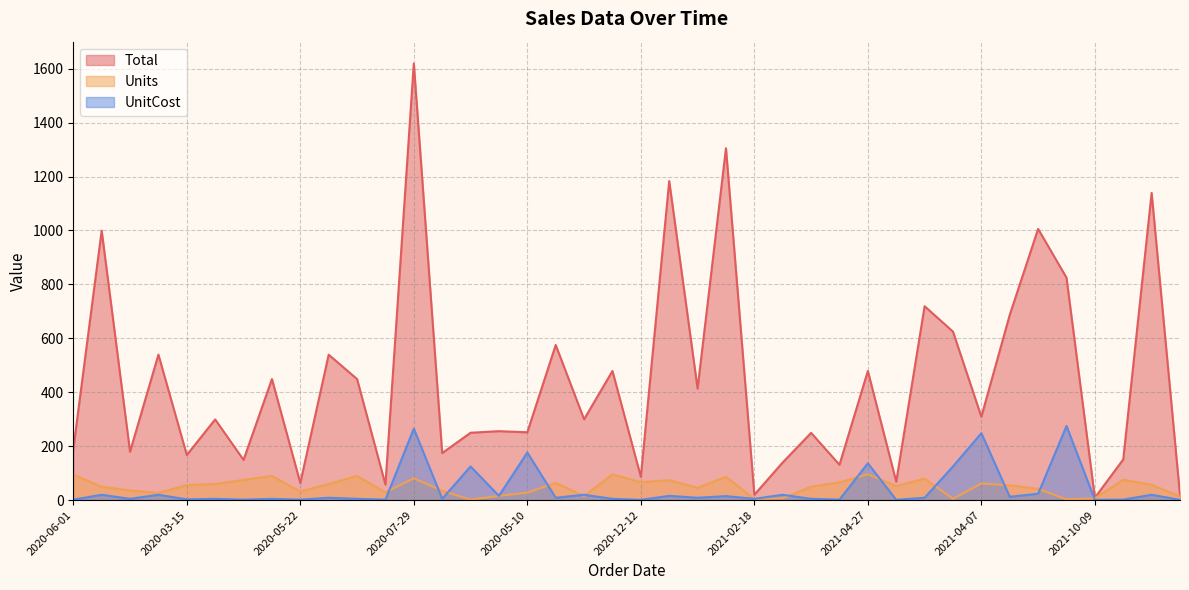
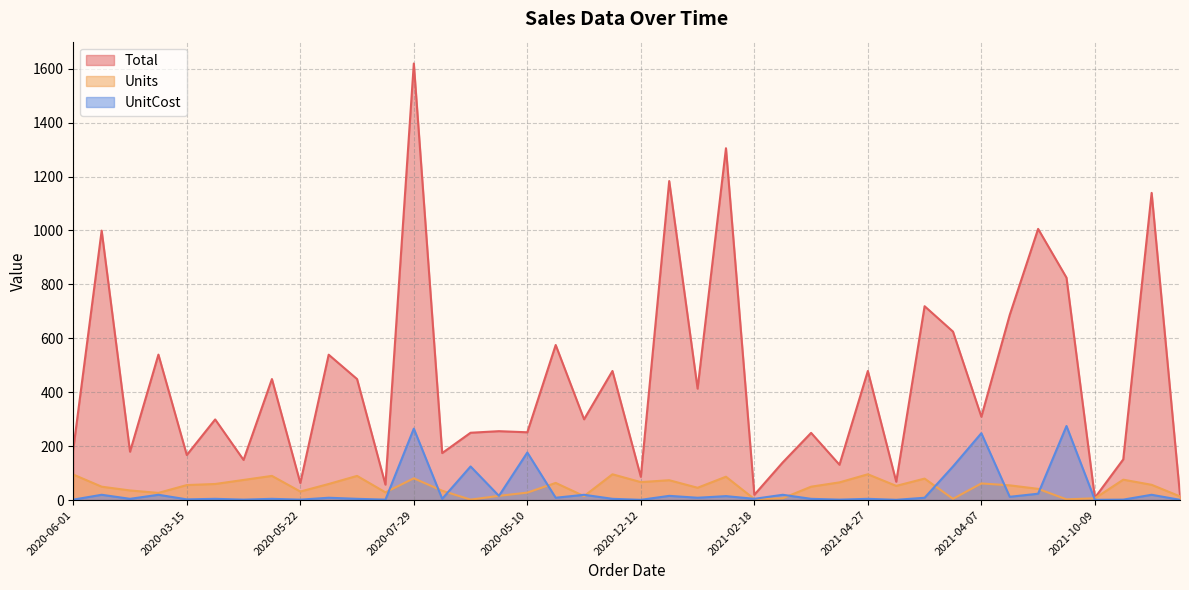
UnitCost, 2021-04-27: 140 -> 0
